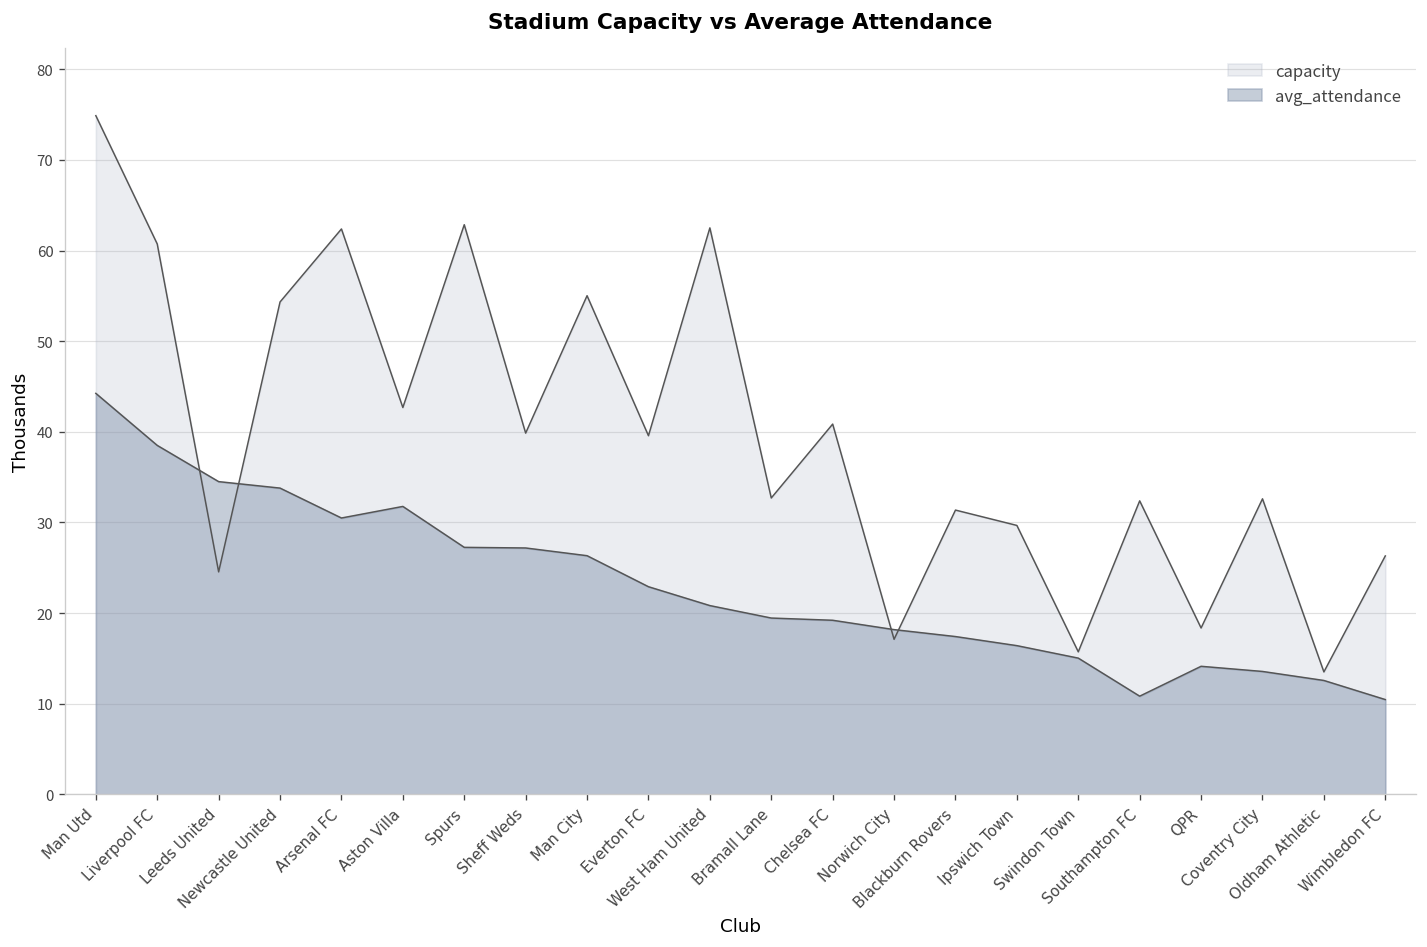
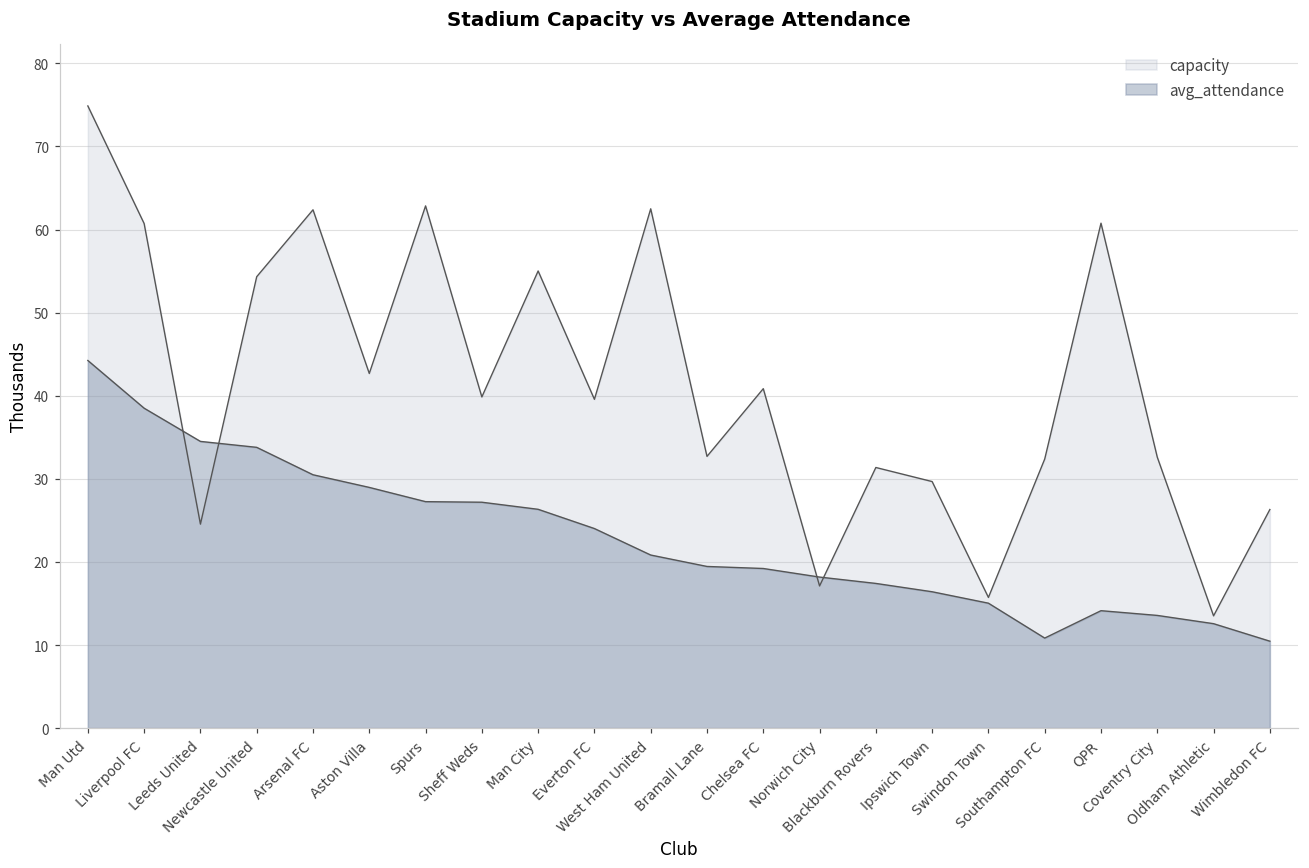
avg_attendance, Aston Villa: 32 -> 29
avg_attendance, Everton FC: 23 -> 24
capacity, QPR: 18 -> 61
